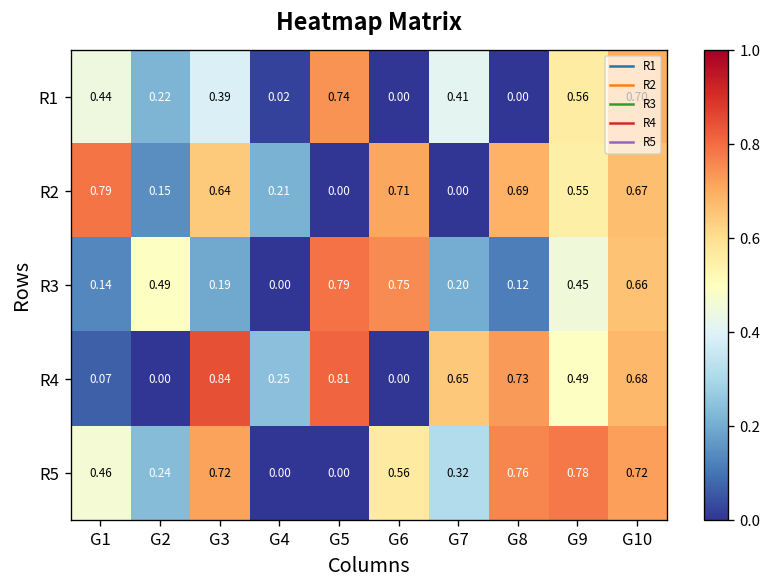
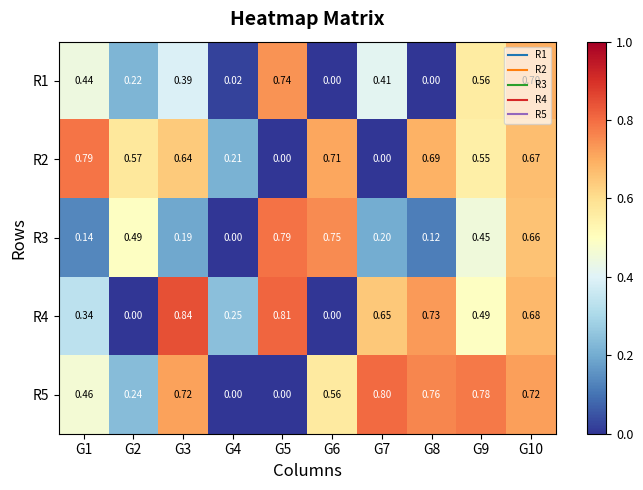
R2, G2: 0.15 -> 0.57
R4, G1: 0.07 -> 0.34
R5, G7: 0.32 -> 0.80
